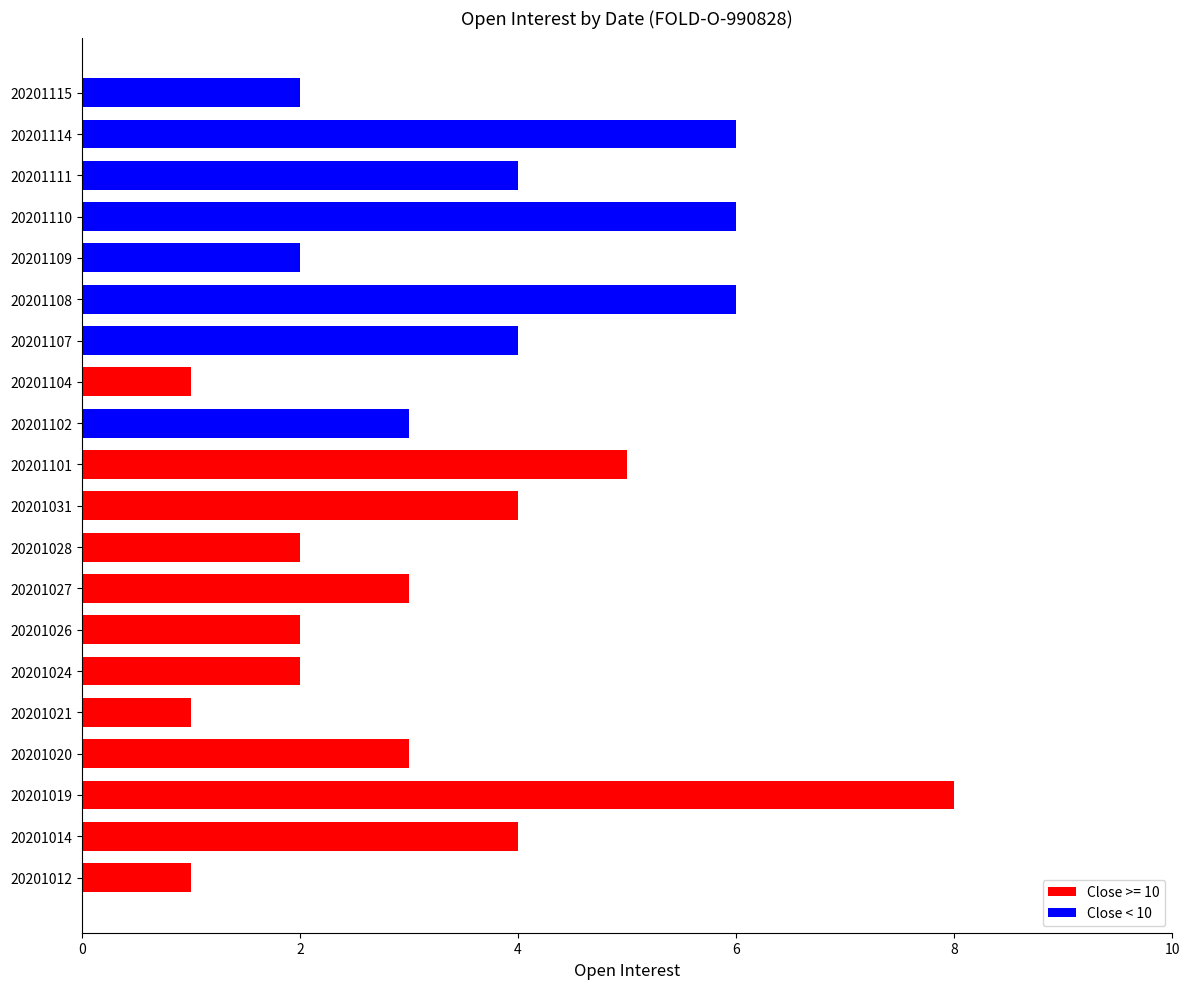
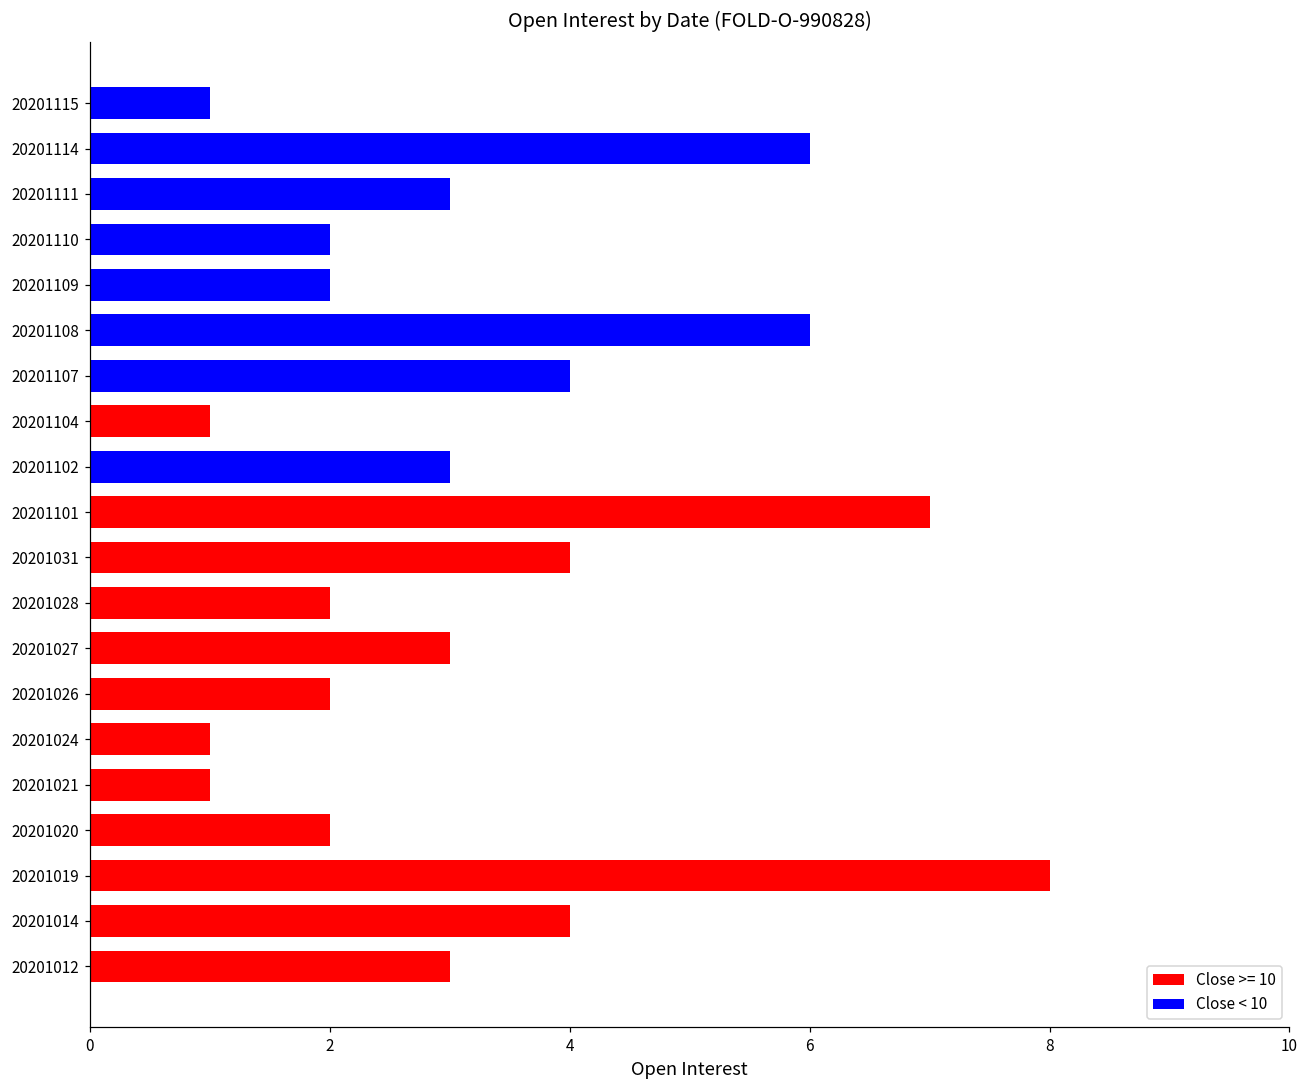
20201115: 2 -> 1
20201111: 4 -> 3
20201110: 6 -> 2
20201101: 5 -> 7
20201024: 2 -> 1
20201020: 3 -> 2
20201012: 1 -> 3
